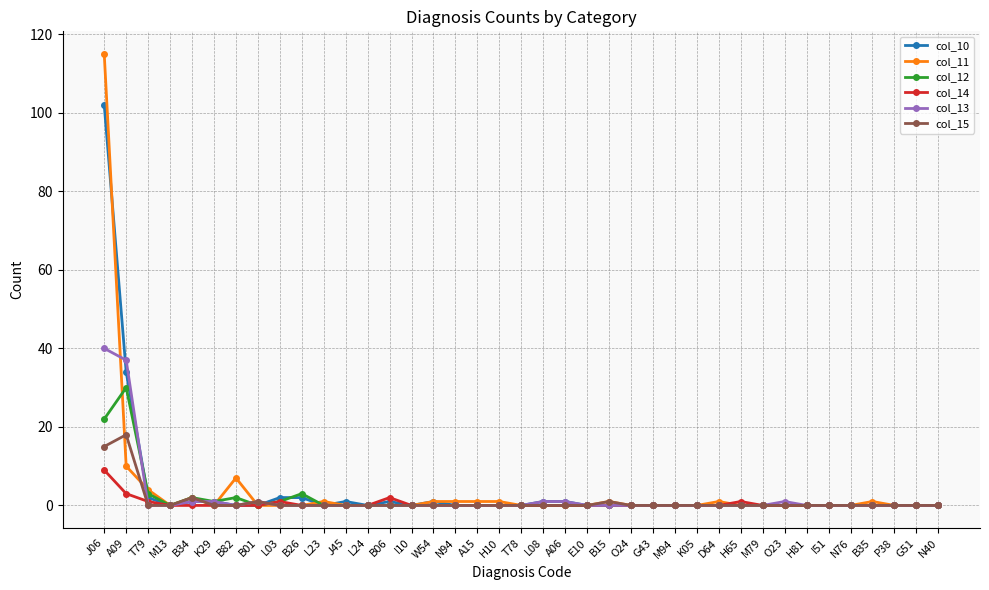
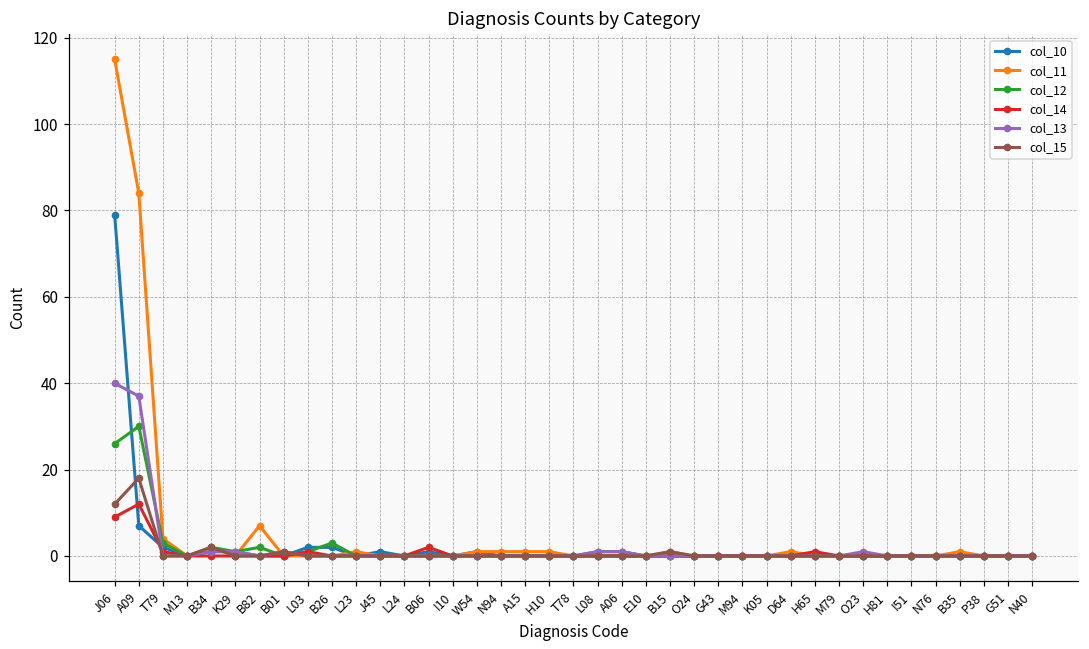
col_10, J06: 102 -> 79
col_12, J06: 22 -> 26
col_15, J06: 15 -> 12
col_10, A09: 34 -> 7
col_11, A09: 10 -> 84
col_14, A09: 3 -> 12
